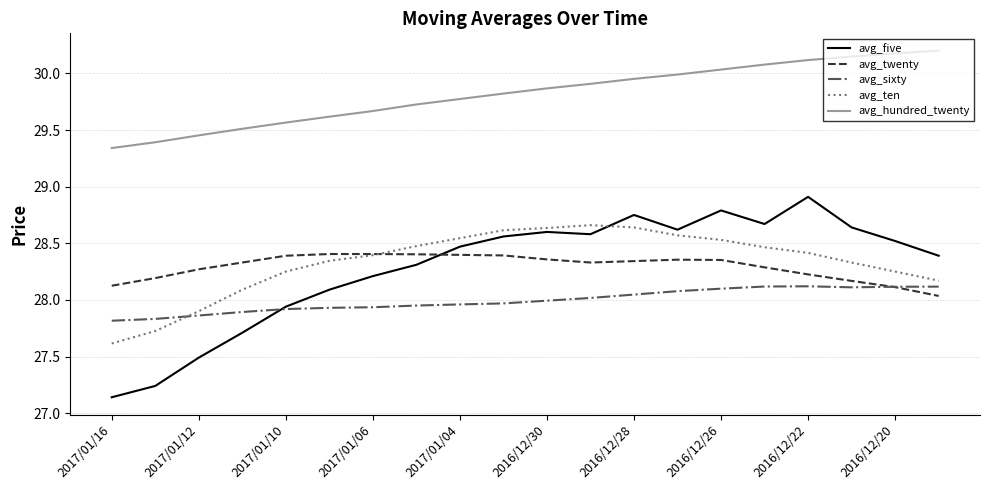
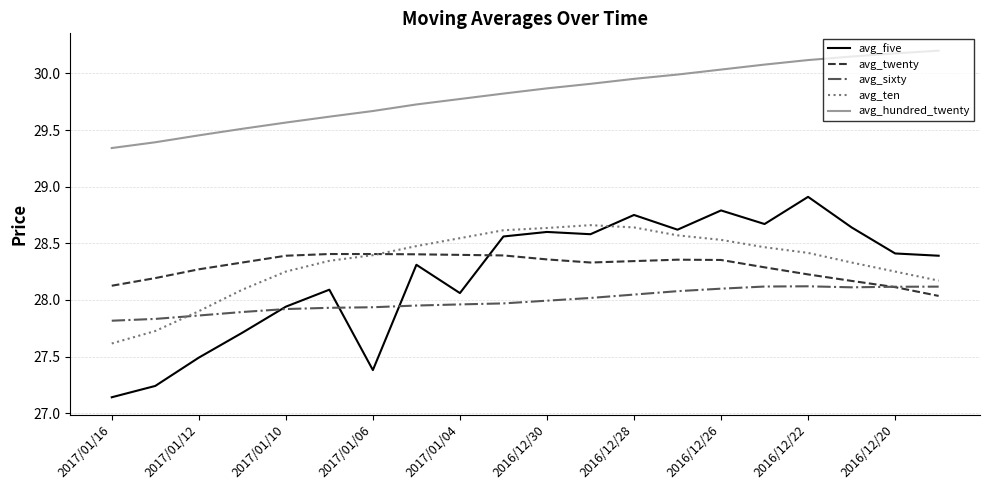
avg_five, 2017/01/06: 28.21 -> 27.38
avg_five, 2017/01/04: 28.47 -> 28.06
avg_five, 2016/12/20: 28.52 -> 28.41
